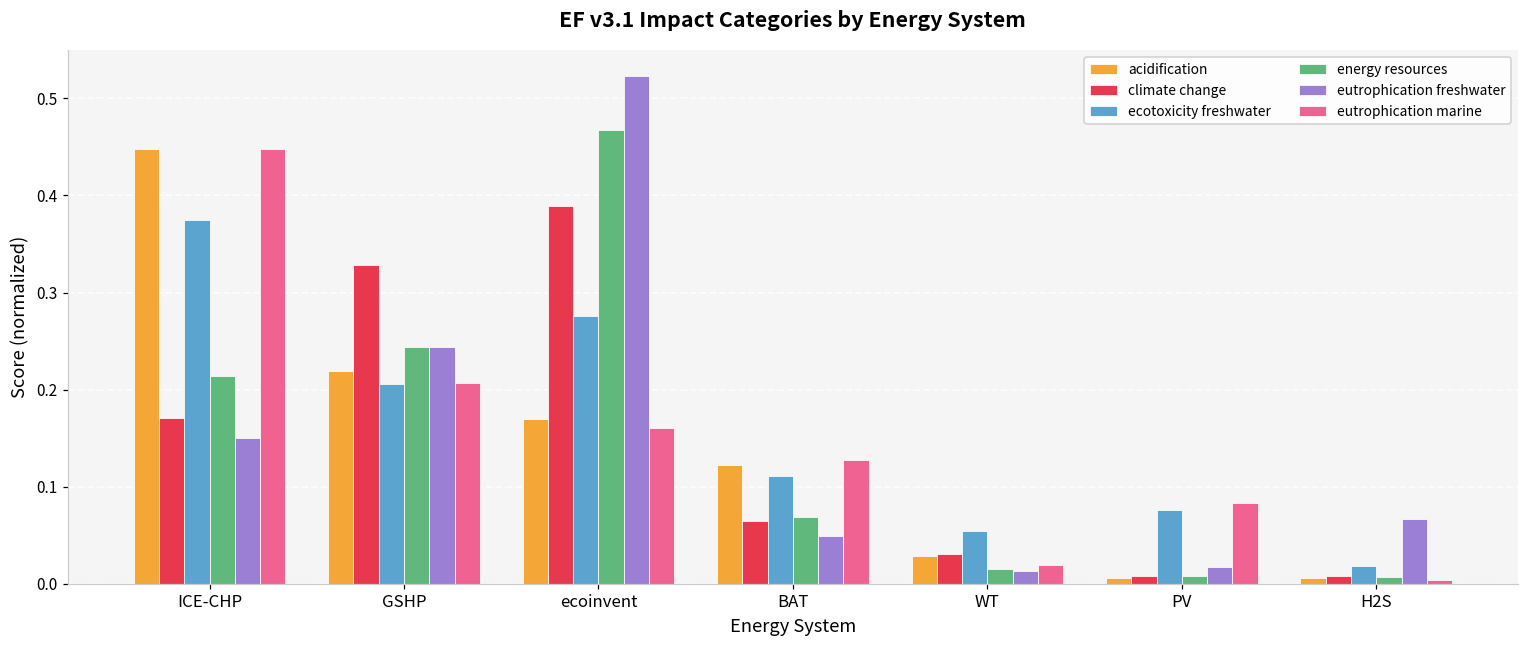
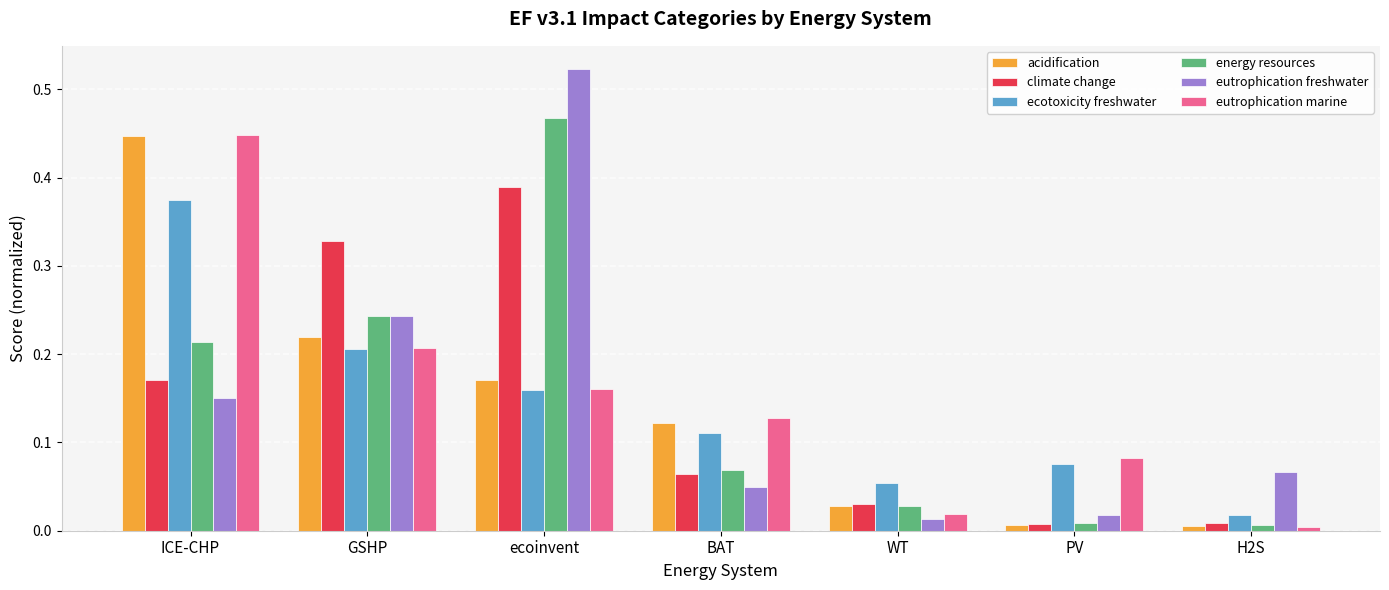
ecotoxicity freshwater, ecoinvent: 0.28 -> 0.16
energy resources, WT: 0.01 -> 0.03
